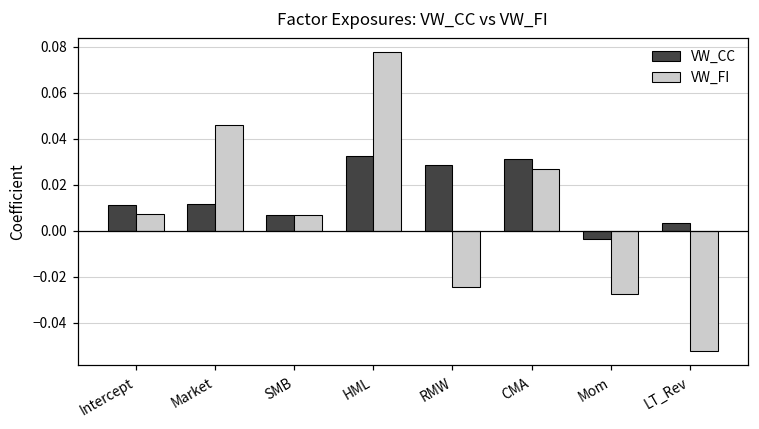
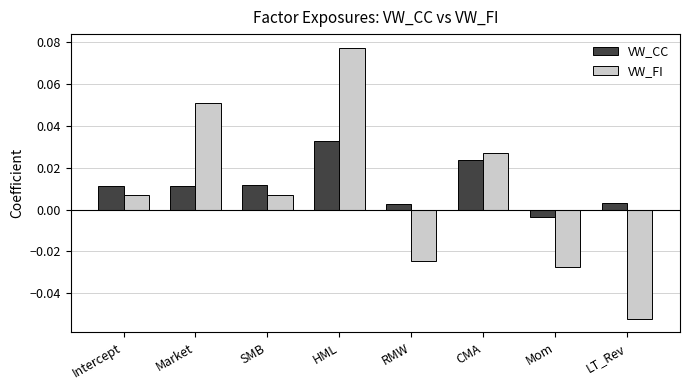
VW_FI, Market: 0.046 -> 0.051
VW_CC, SMB: 0.007 -> 0.012
VW_CC, RMW: 0.029 -> 0.003
VW_CC, CMA: 0.031 -> 0.024
